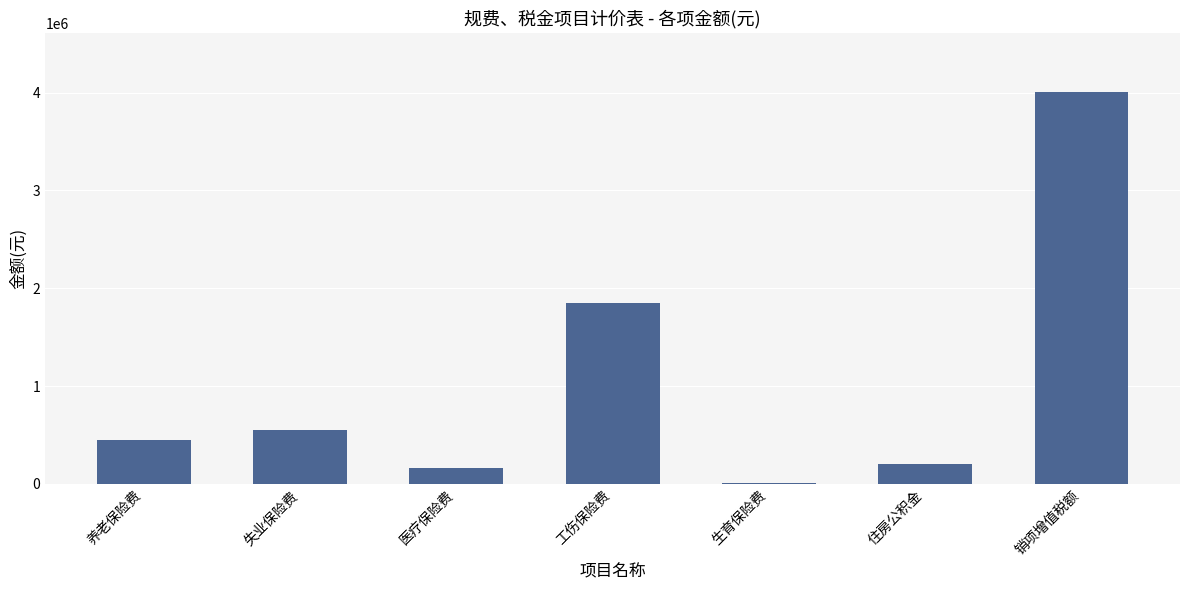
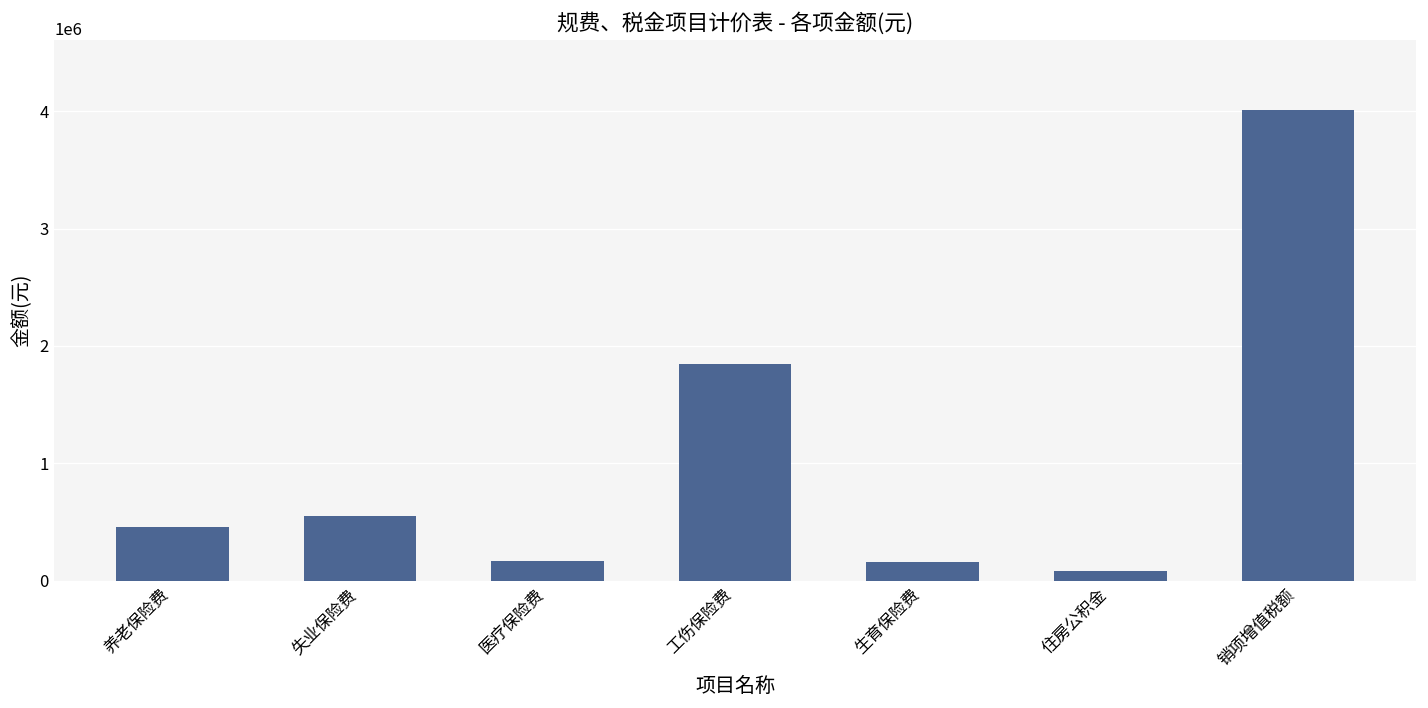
生育保险费: 0 -> 200000
住房公积金: 200000 -> 100000
